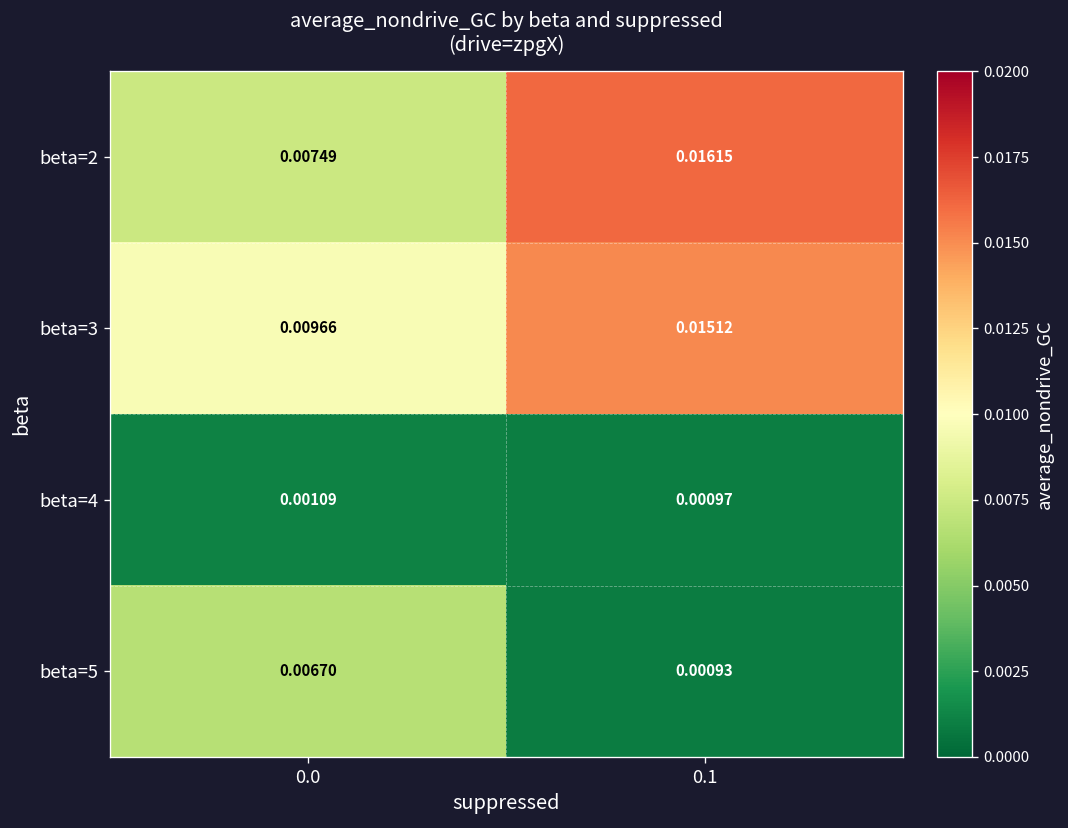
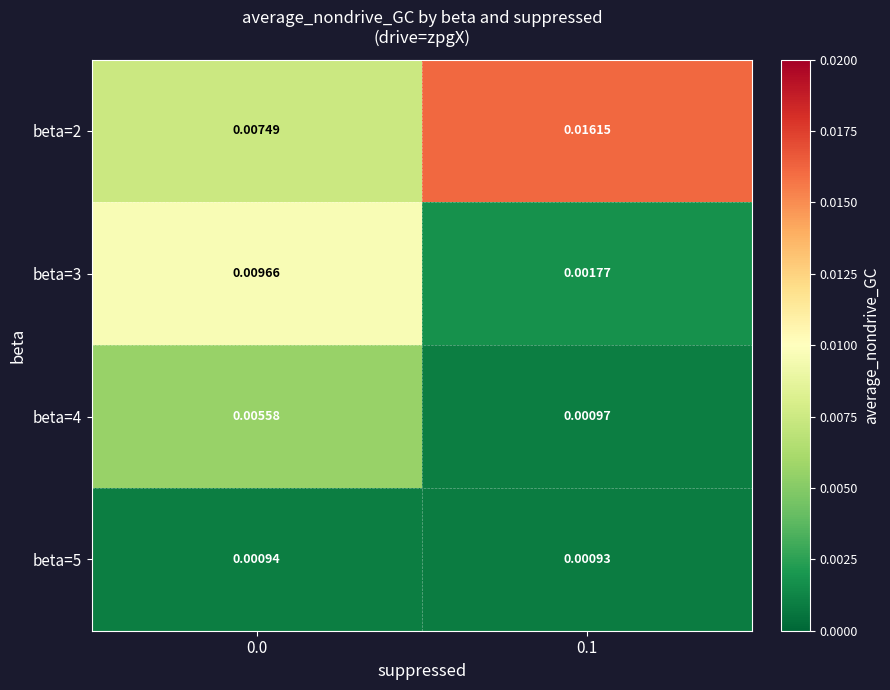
beta=3, 0.1: 0.01512 -> 0.00177
beta=4, 0.0: 0.00109 -> 0.00558
beta=5, 0.0: 0.00670 -> 0.00094
